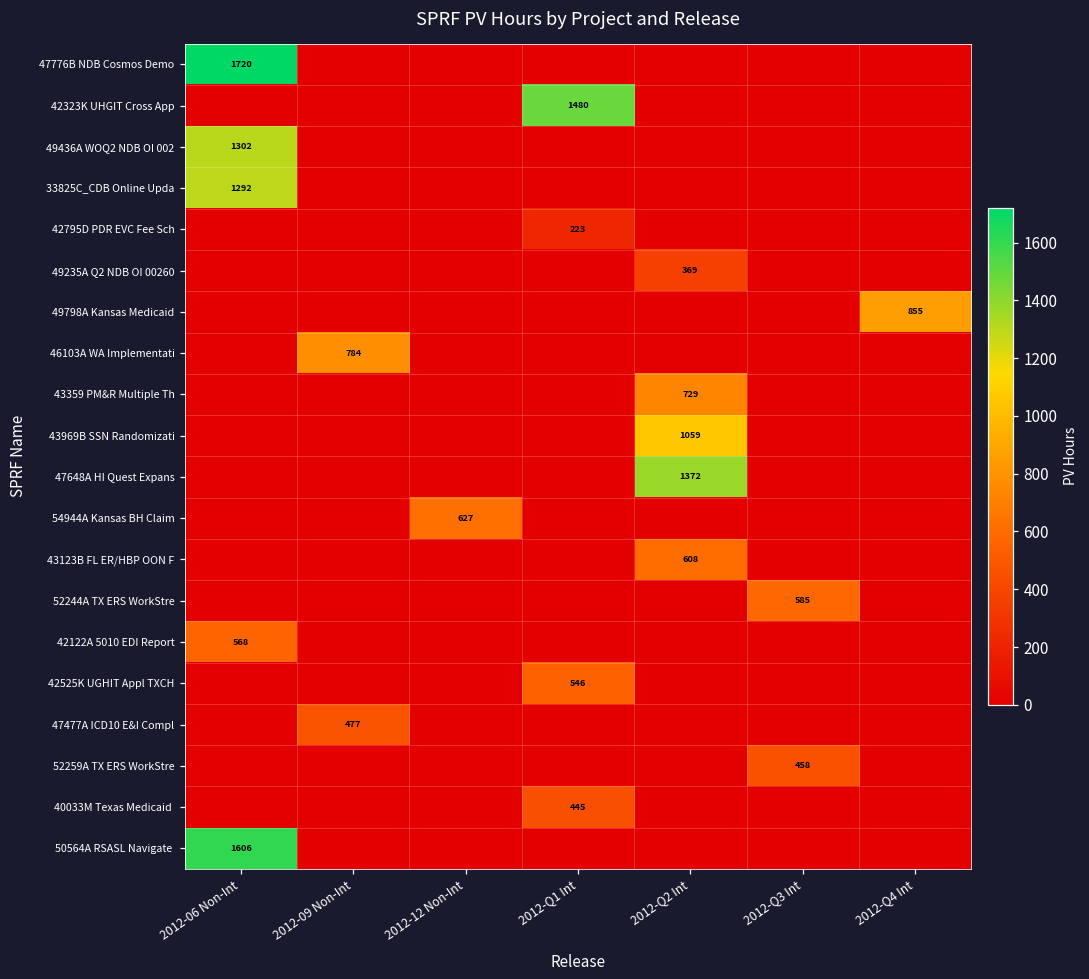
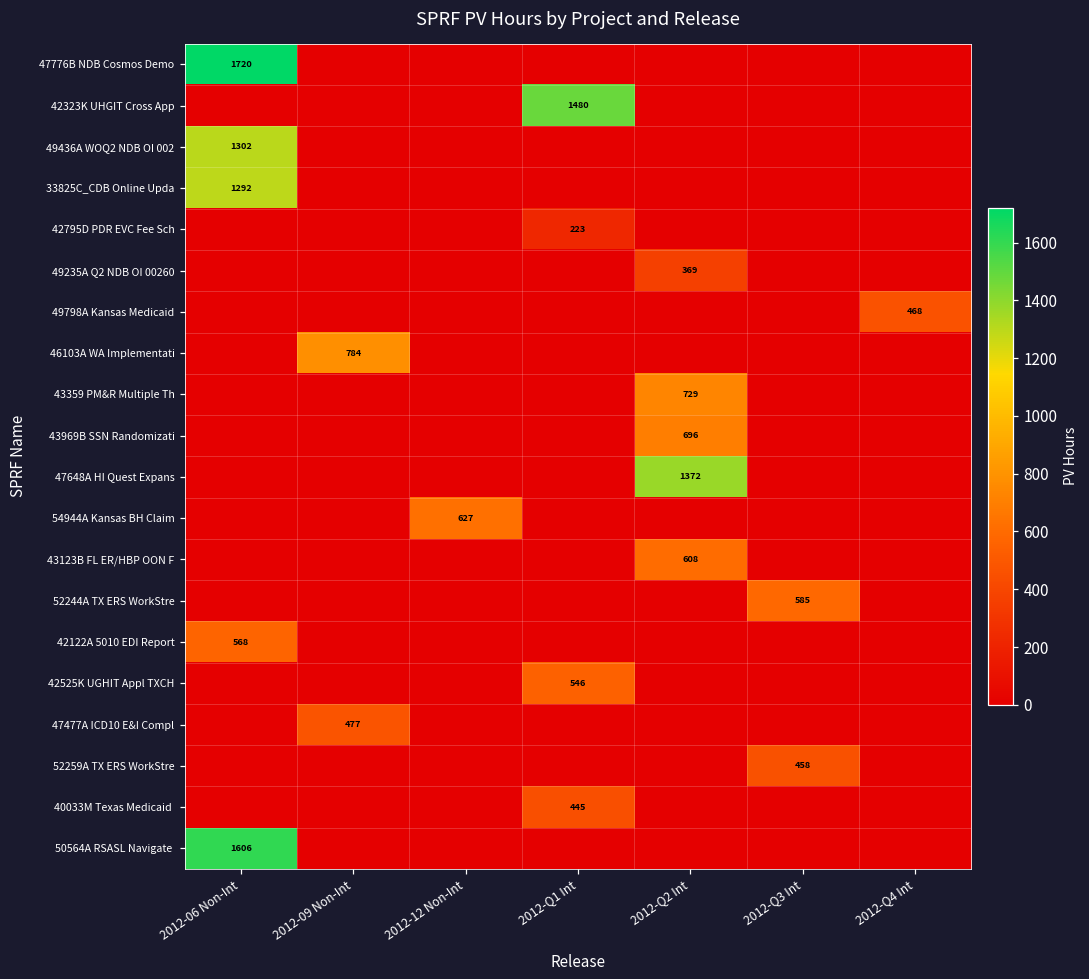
49798A Kansas Medicaid, 2012-Q4 Int: 855 -> 468
43969B SSN Randomizati, 2012-Q2 Int: 1059 -> 696
